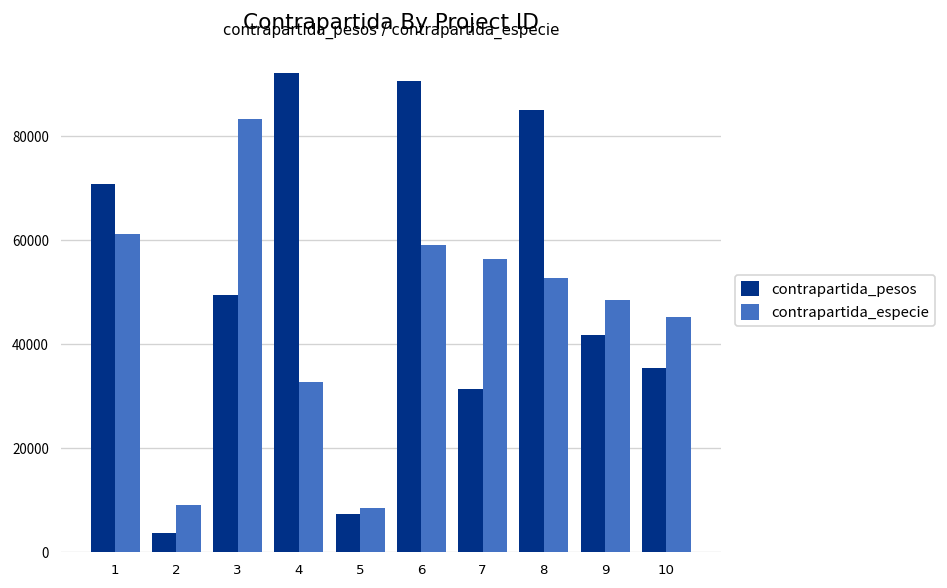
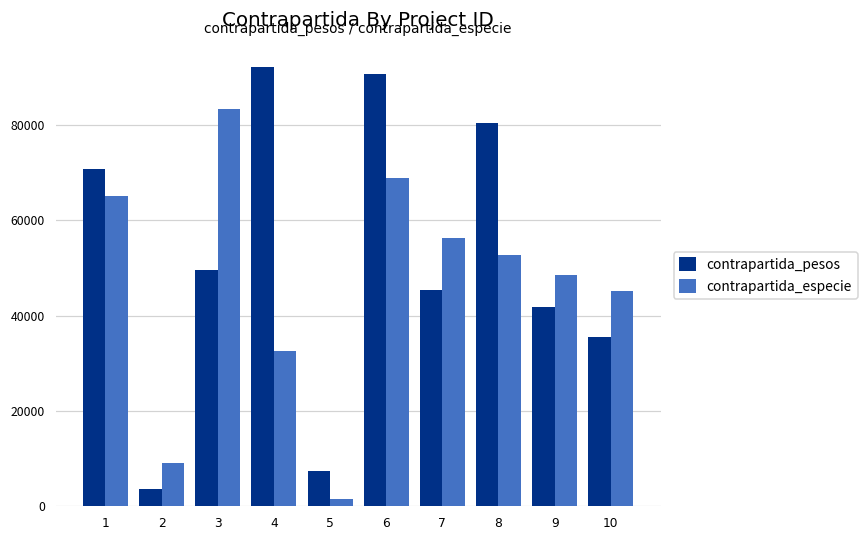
contrapartida_especie, 1: 61000 -> 65000
contrapartida_especie, 5: 9000 -> 2000
contrapartida_especie, 6: 59000 -> 69000
contrapartida_pesos, 7: 31000 -> 45000
contrapartida_pesos, 8: 85000 -> 80000
